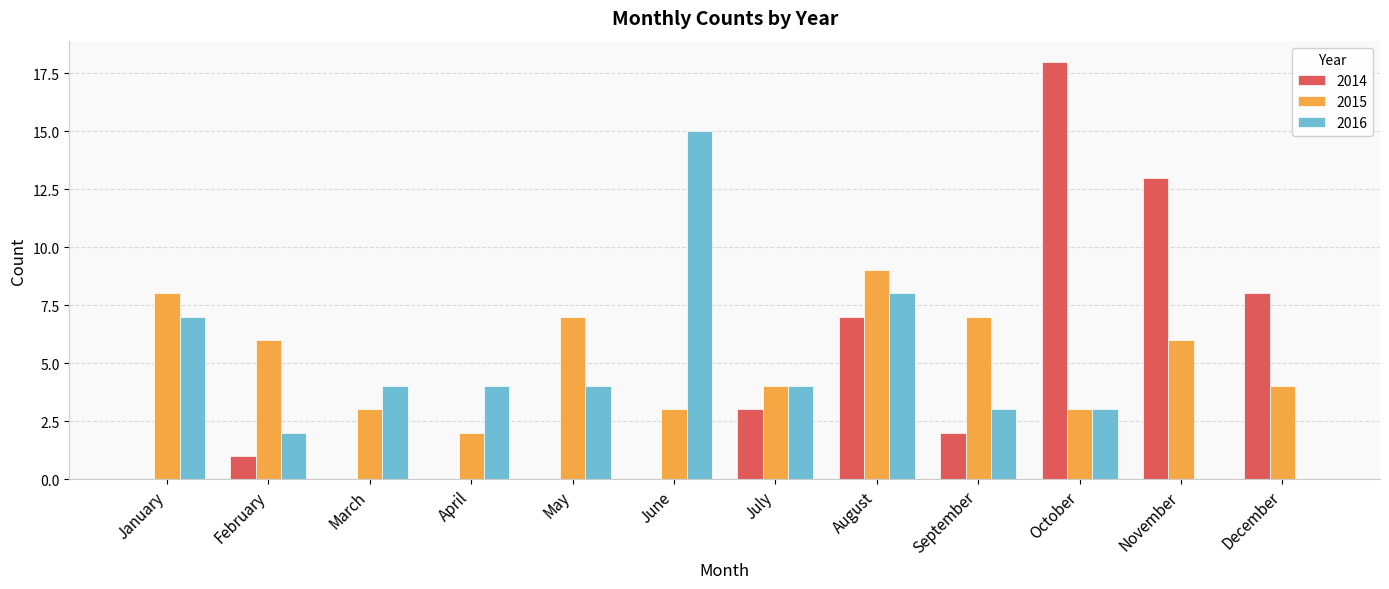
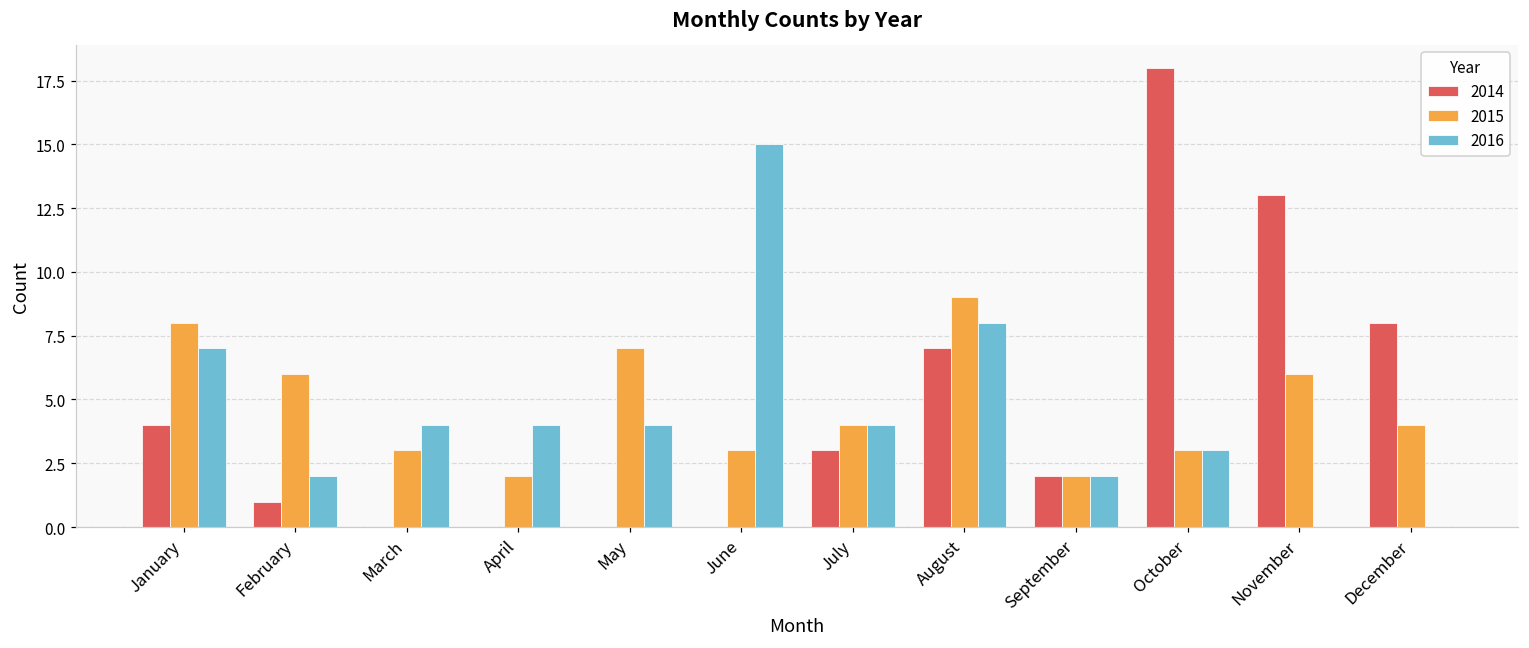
2014, January: 0 -> 4
2015, September: 7 -> 2
2016, September: 3 -> 2
